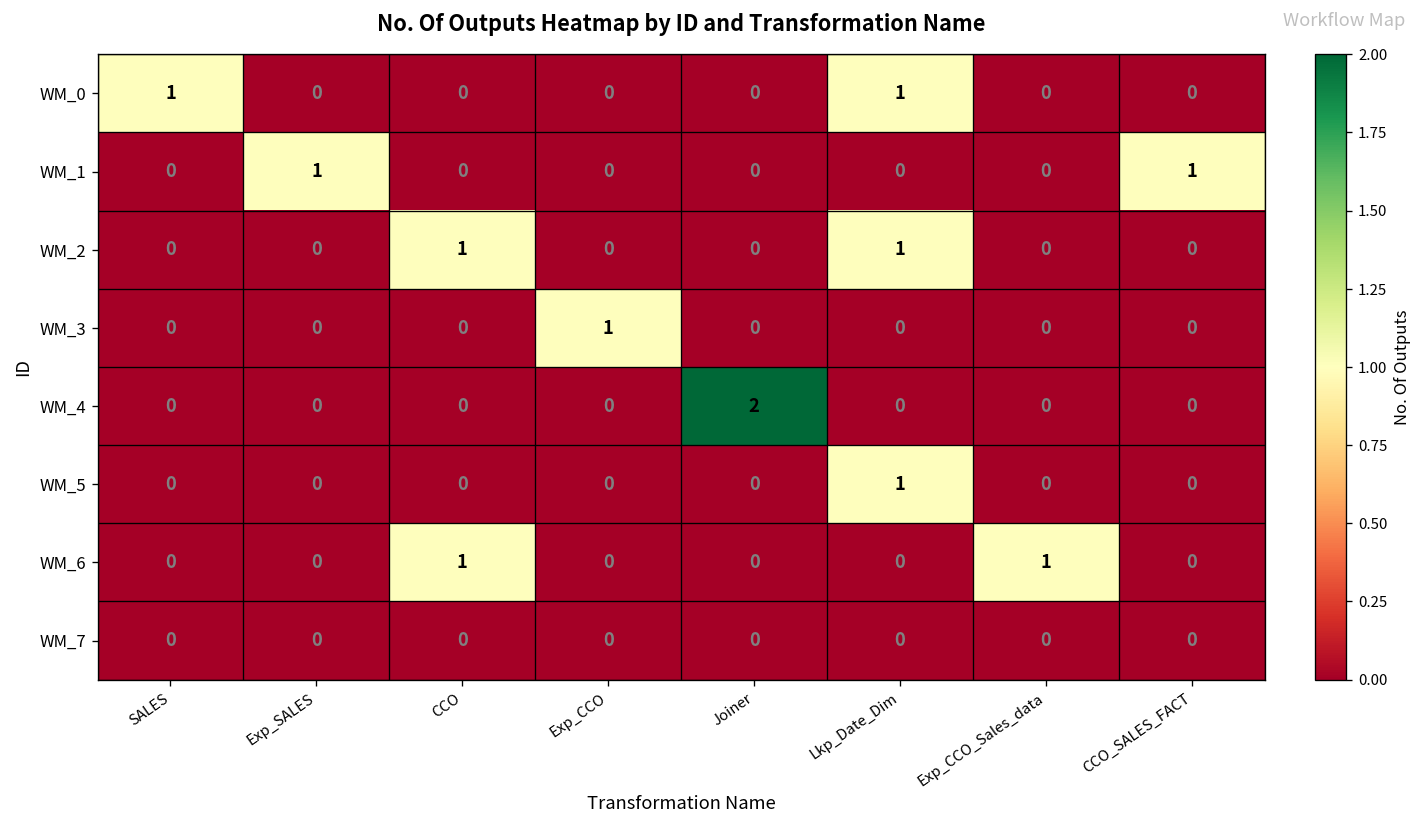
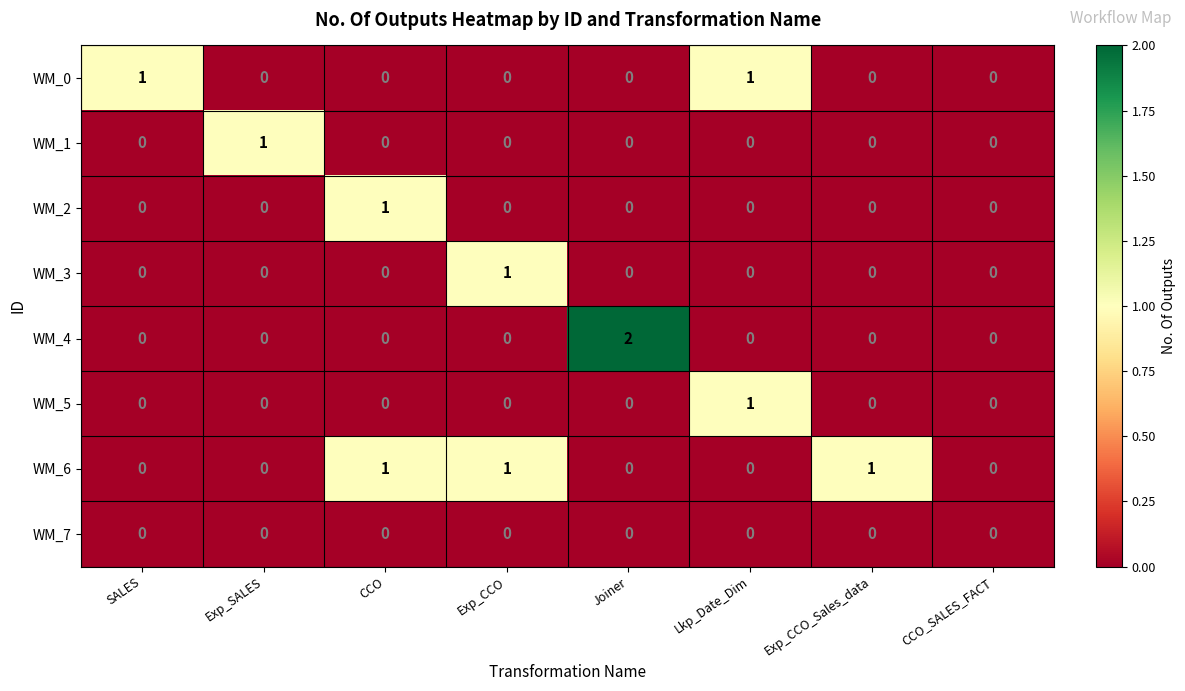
WM_1, CCO_SALES_FACT: 1 -> 0
WM_2, Lkp_Date_Dim: 1 -> 0
WM_6, Exp_CCO: 0 -> 1
